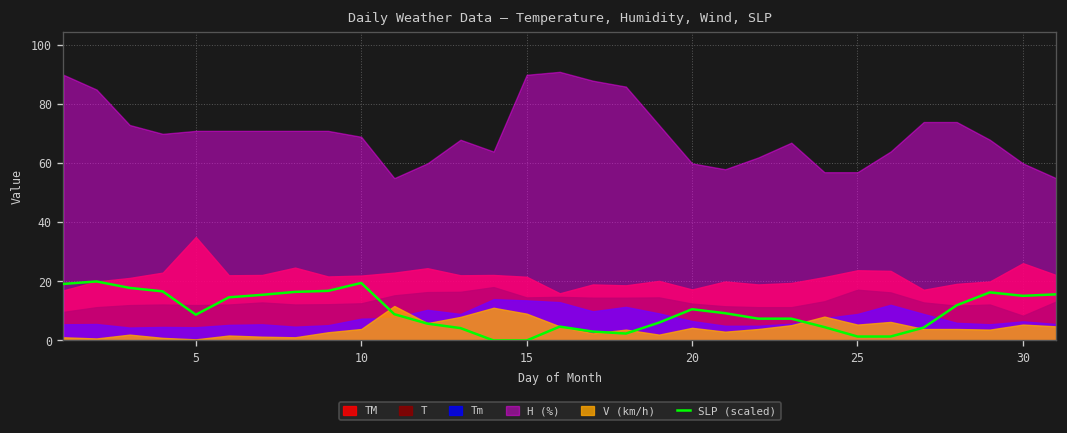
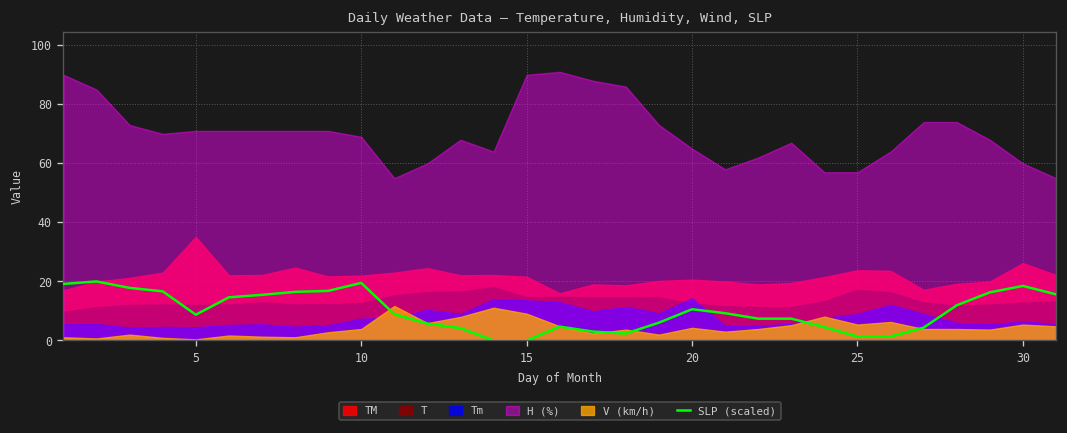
TM, 20: 17 -> 21
Tm, 20: 7 -> 14
H (%), 20: 60 -> 65
SLP (scaled), 30: 15 -> 18
T, 30: 8 -> 13
